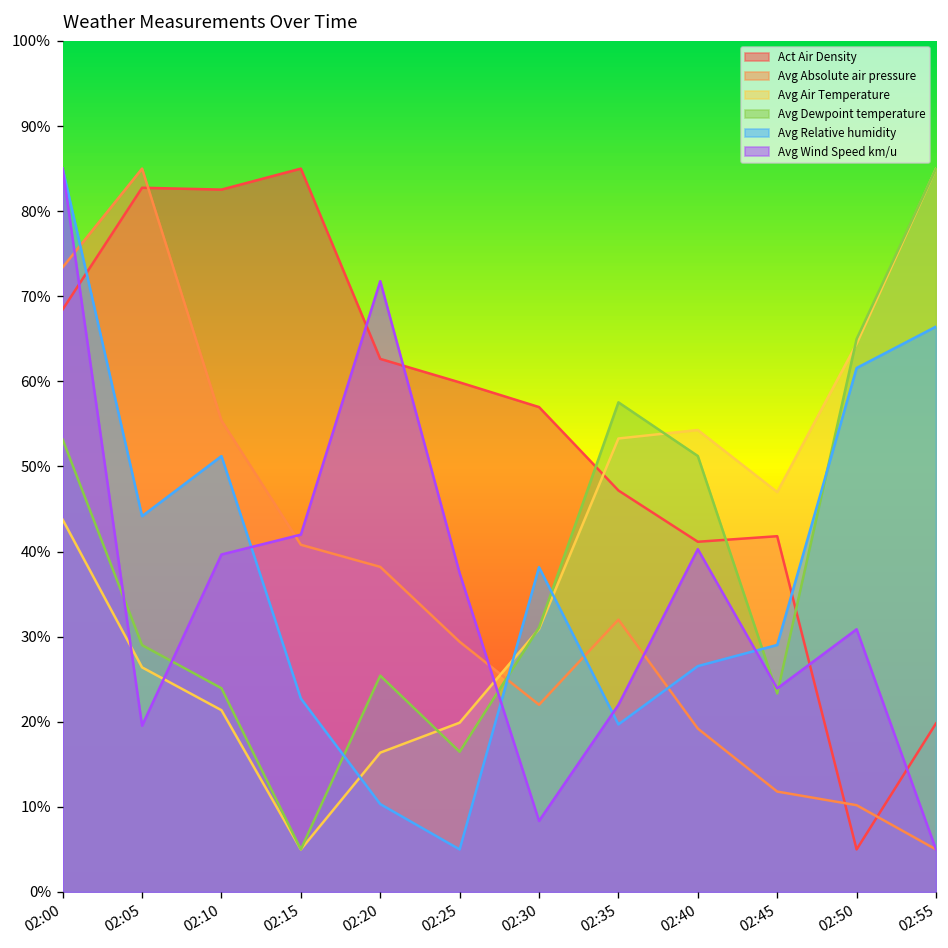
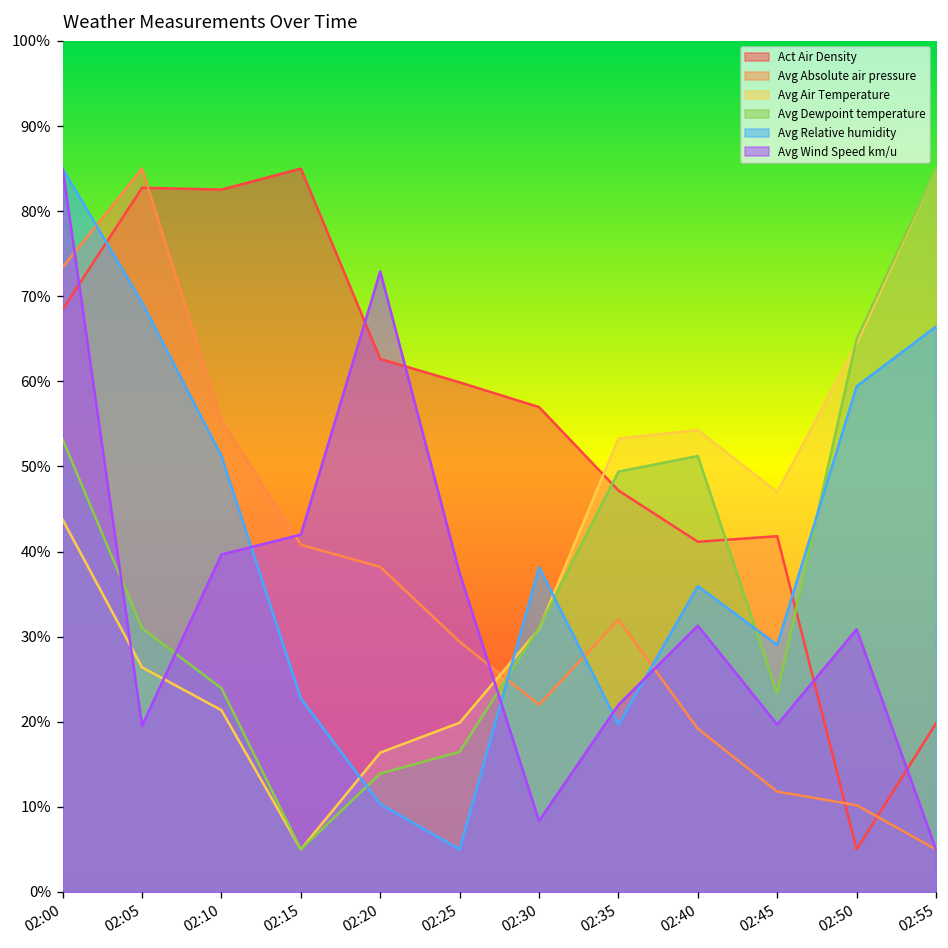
Avg Dewpoint temperature, 02:05: 29% -> 31%
Avg Relative humidity, 02:05: 44% -> 69%
Avg Dewpoint temperature, 02:20: 25% -> 14%
Avg Wind Speed km/u, 02:20: 72% -> 73%
Avg Dewpoint temperature, 02:35: 58% -> 49%
Avg Relative humidity, 02:40: 27% -> 36%
Avg Wind Speed km/u, 02:40: 40% -> 31%
Avg Wind Speed km/u, 02:45: 24% -> 20%
Avg Relative humidity, 02:50: 62% -> 59%
